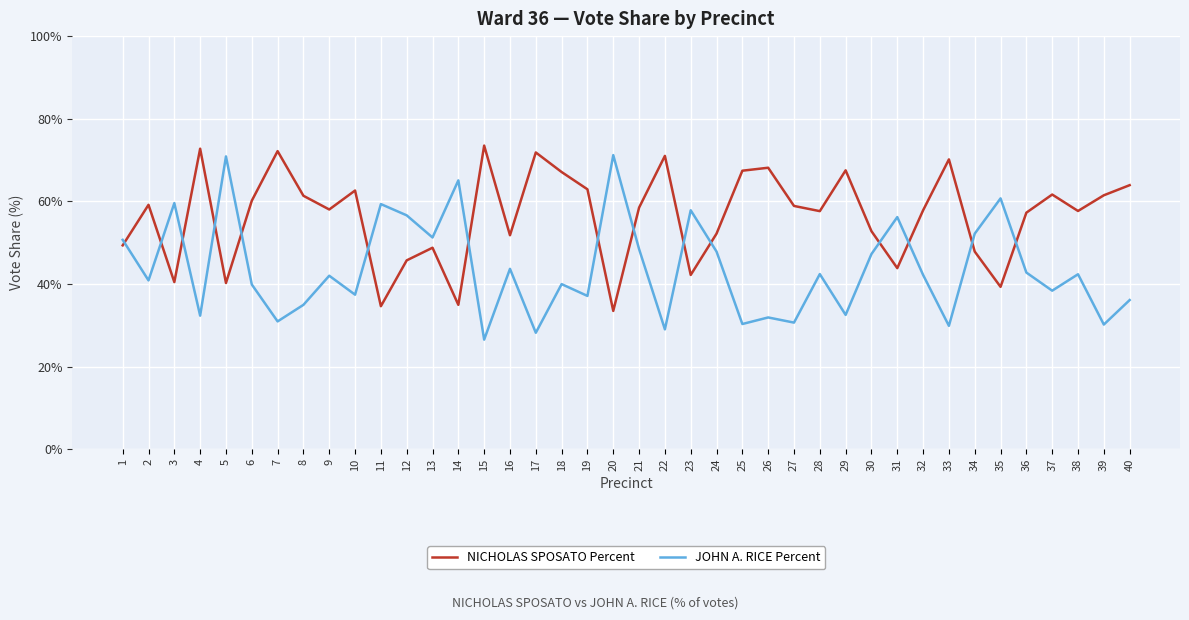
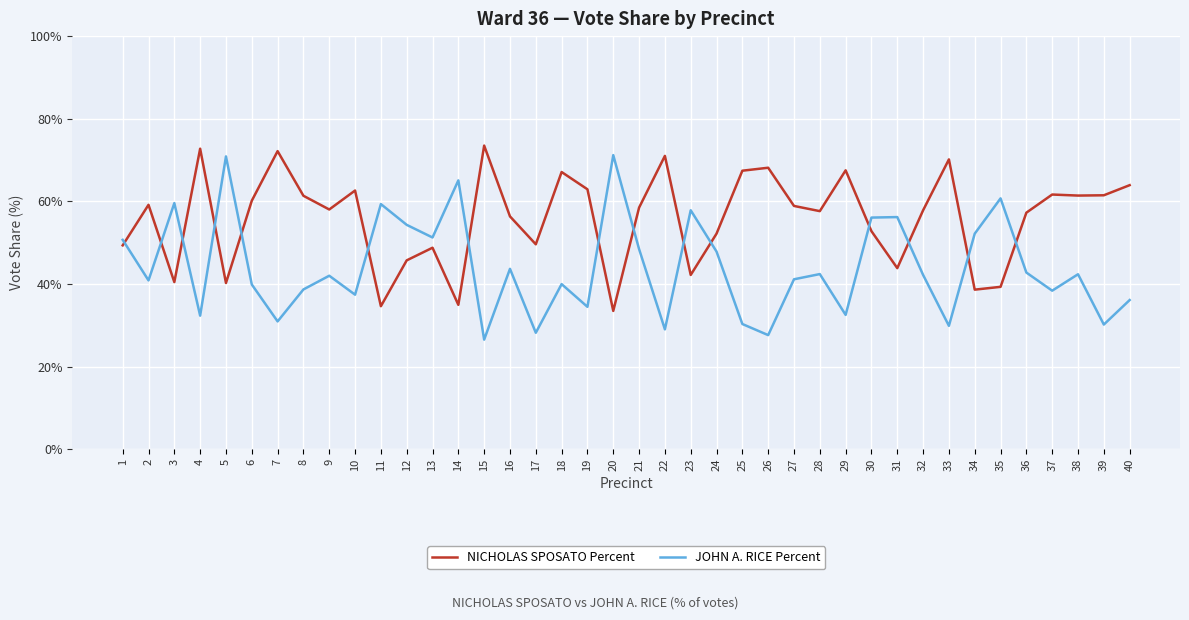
JOHN A. RICE Percent, 8: 35% -> 39%
JOHN A. RICE Percent, 12: 57% -> 54%
NICHOLAS SPOSATO Percent, 16: 52% -> 56%
NICHOLAS SPOSATO Percent, 17: 72% -> 50%
JOHN A. RICE Percent, 19: 37% -> 34%
JOHN A. RICE Percent, 26: 32% -> 28%
JOHN A. RICE Percent, 27: 31% -> 41%
JOHN A. RICE Percent, 30: 47% -> 56%
NICHOLAS SPOSATO Percent, 34: 48% -> 39%
NICHOLAS SPOSATO Percent, 38: 58% -> 61%
